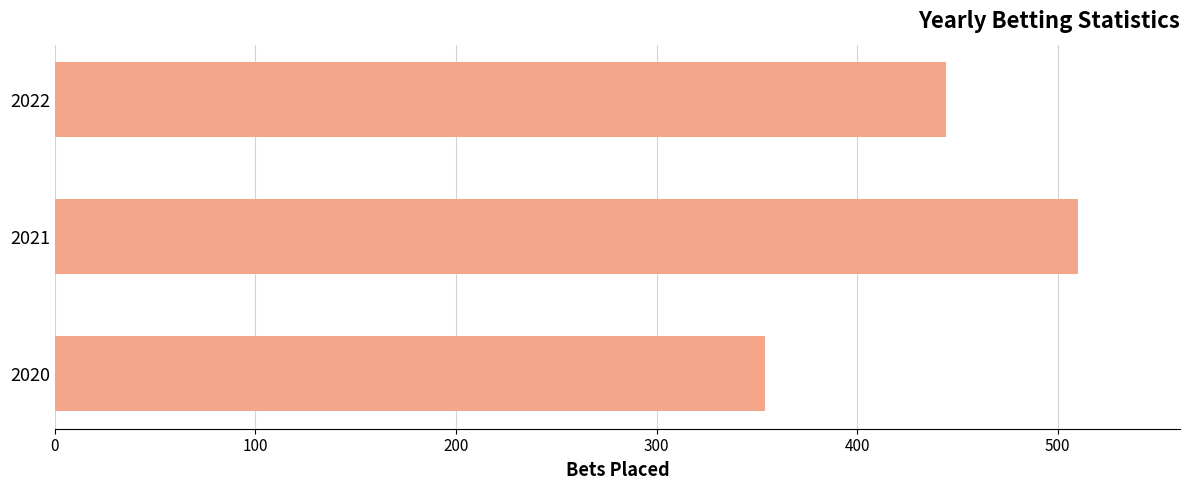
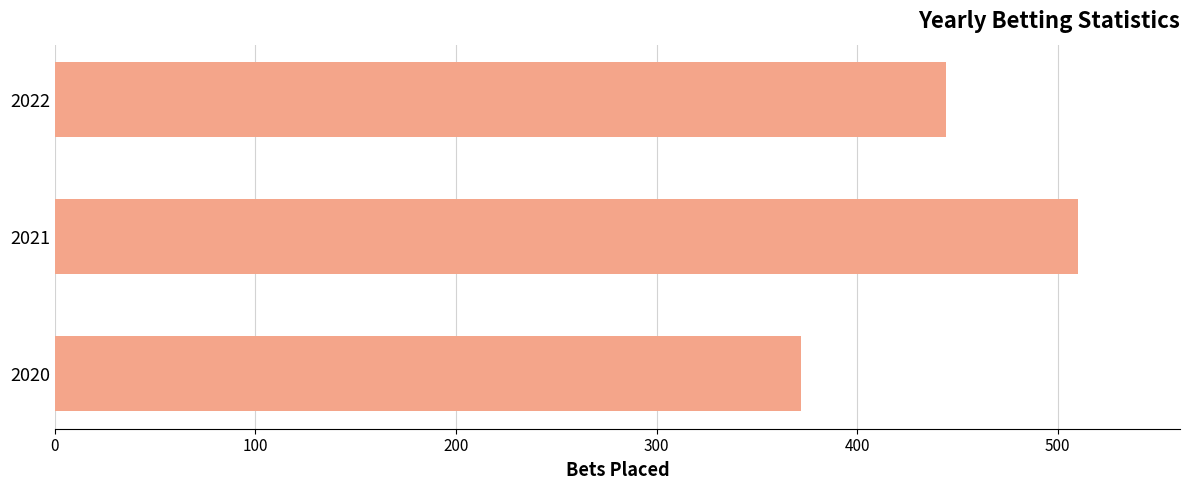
2020: 354 -> 372
